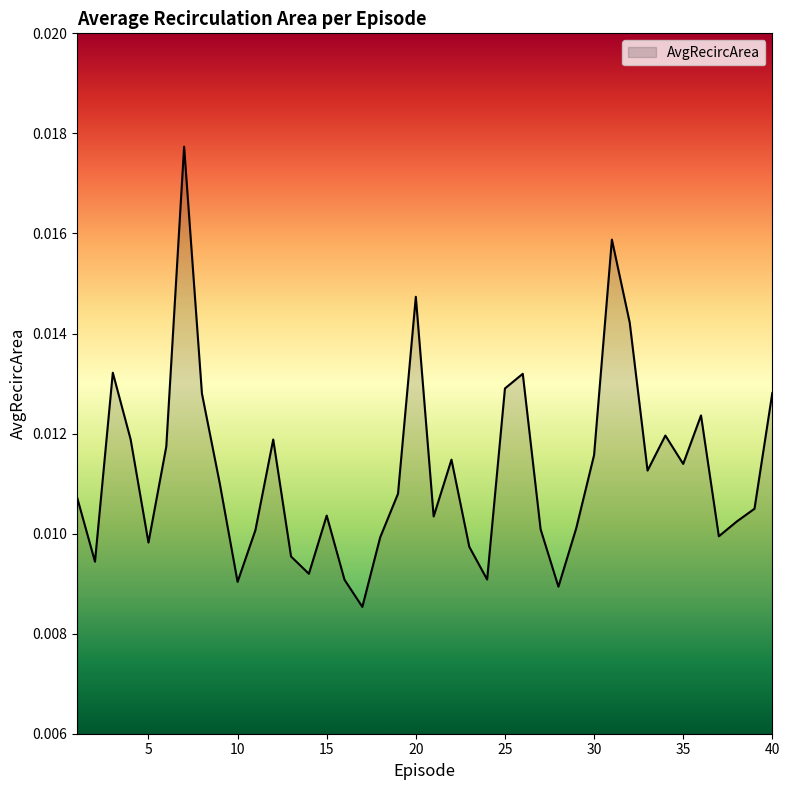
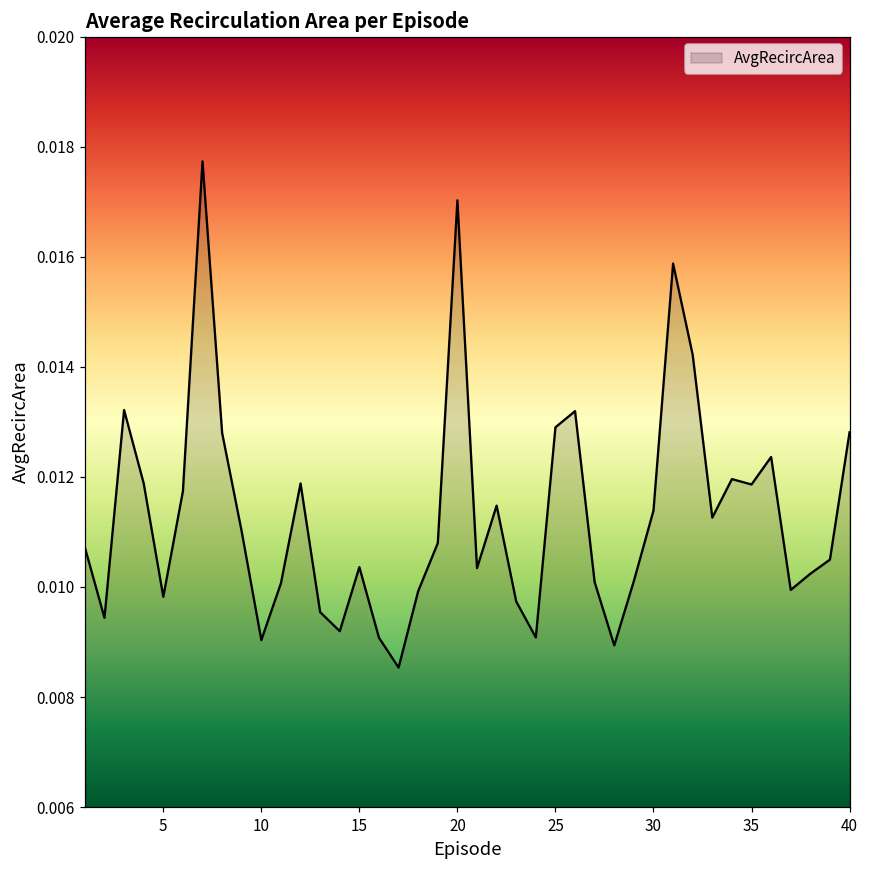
20: 0.0147 -> 0.0170
30: 0.0116 -> 0.0114
35: 0.0114 -> 0.0119
